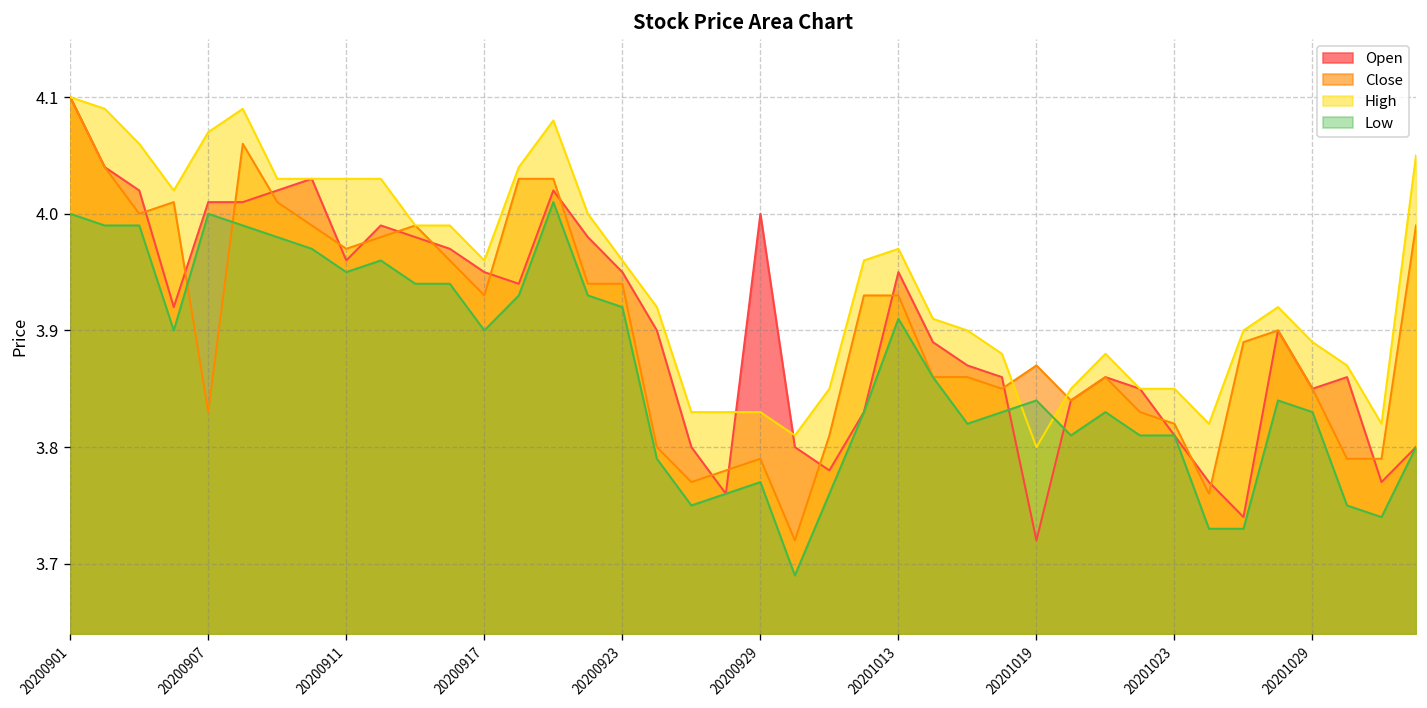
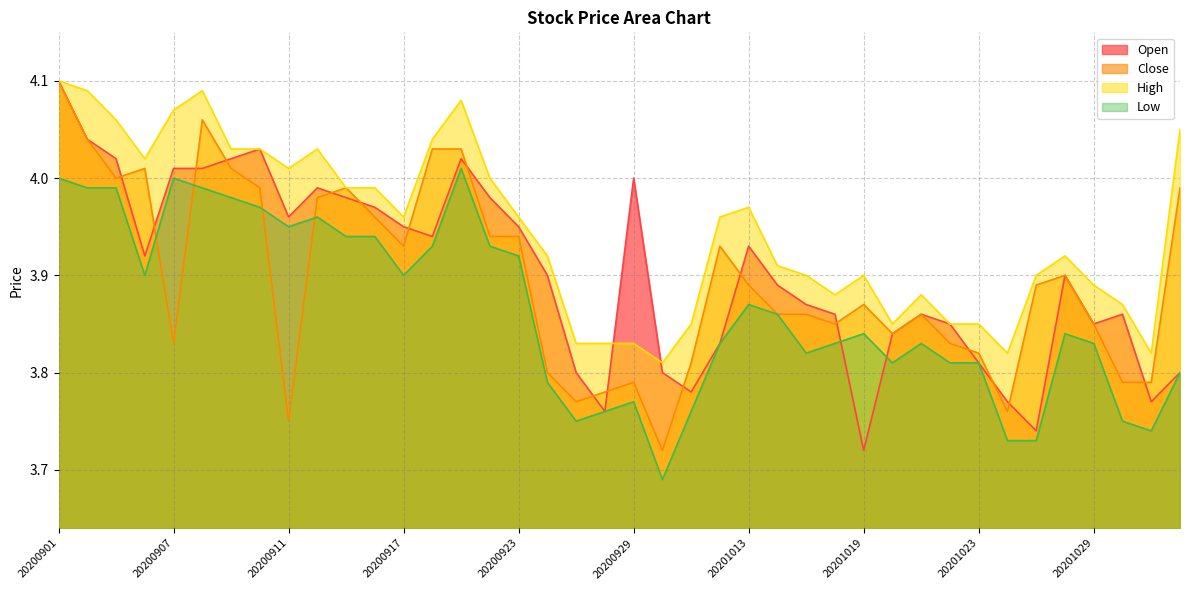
Close, 20200911: 3.97 -> 3.75
High, 20200911: 4.03 -> 4.01
Open, 20201013: 3.95 -> 3.93
Close, 20201013: 3.93 -> 3.89
Low, 20201013: 3.91 -> 3.87
High, 20201019: 3.8 -> 3.9
